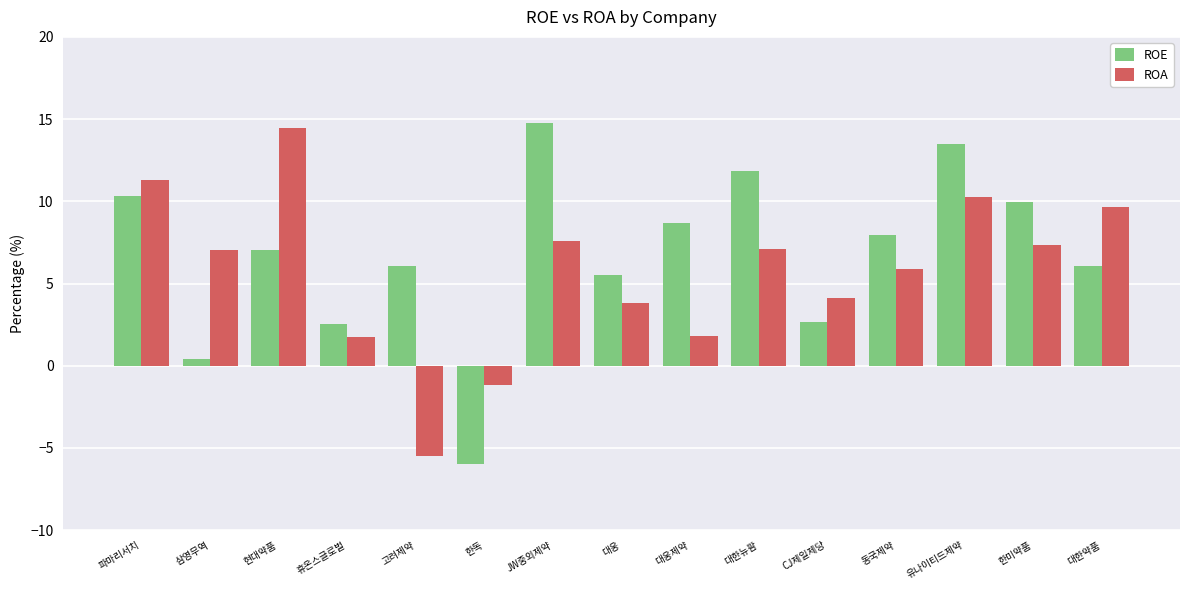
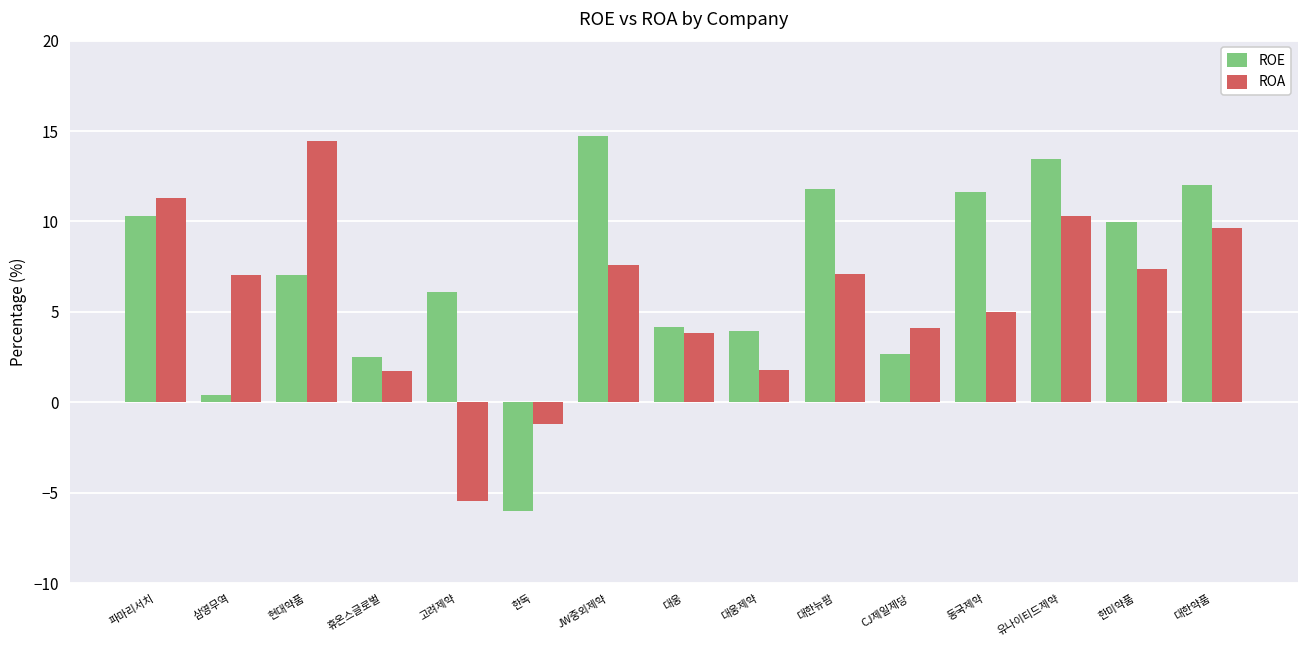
ROE, 대웅: 5.5 -> 4.2
ROE, 대웅제약: 8.7 -> 4.0
ROE, 동국제약: 8.0 -> 11.6
ROA, 동국제약: 5.9 -> 5.0
ROE, 대한약품: 6.1 -> 12.0
